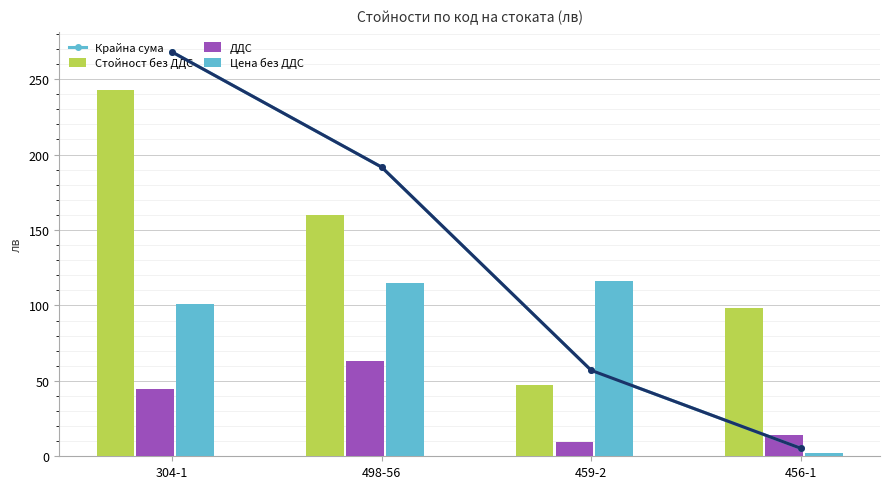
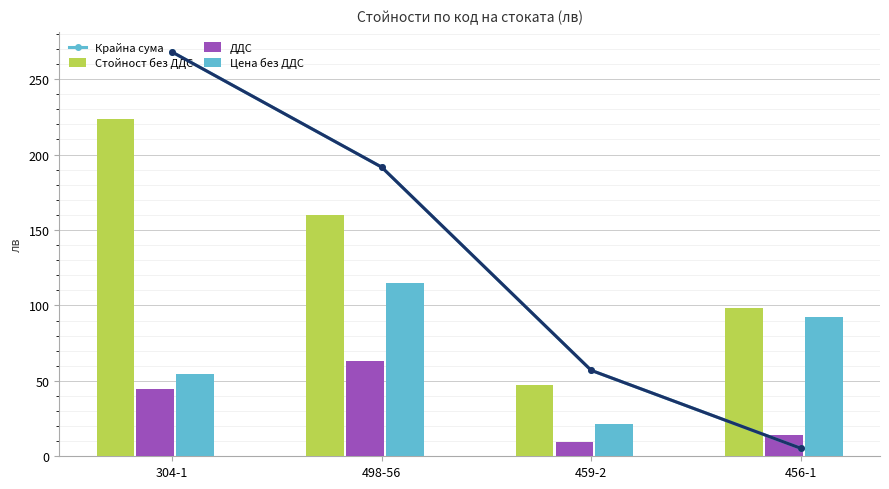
Стойност без ДДС, 304-1: 243 -> 223
Цена без ДДС, 304-1: 101 -> 54
Цена без ДДС, 459-2: 116 -> 21
Цена без ДДС, 456-1: 2 -> 93
